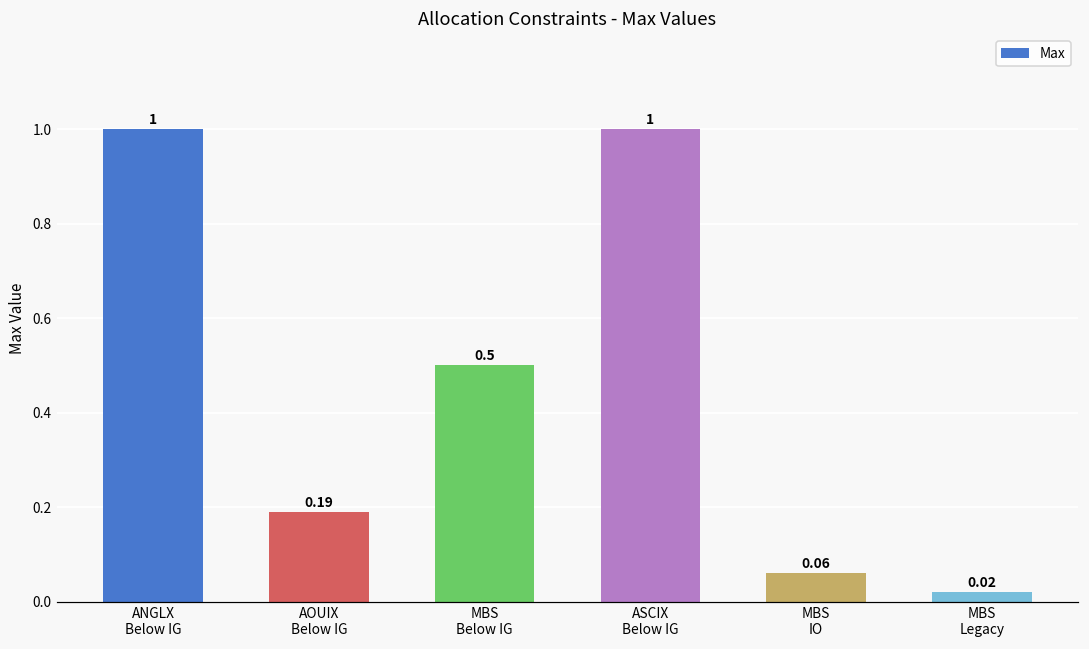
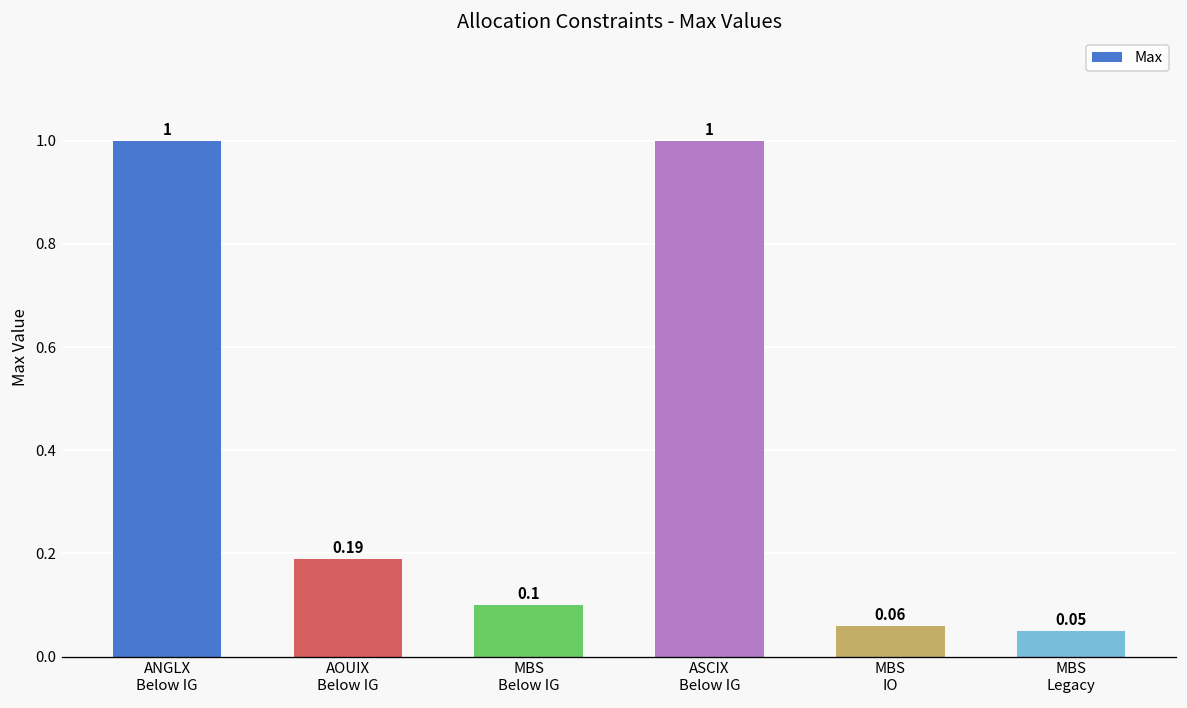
MBS Below IG: 0.5 -> 0.1
MBS Legacy: 0.02 -> 0.05
